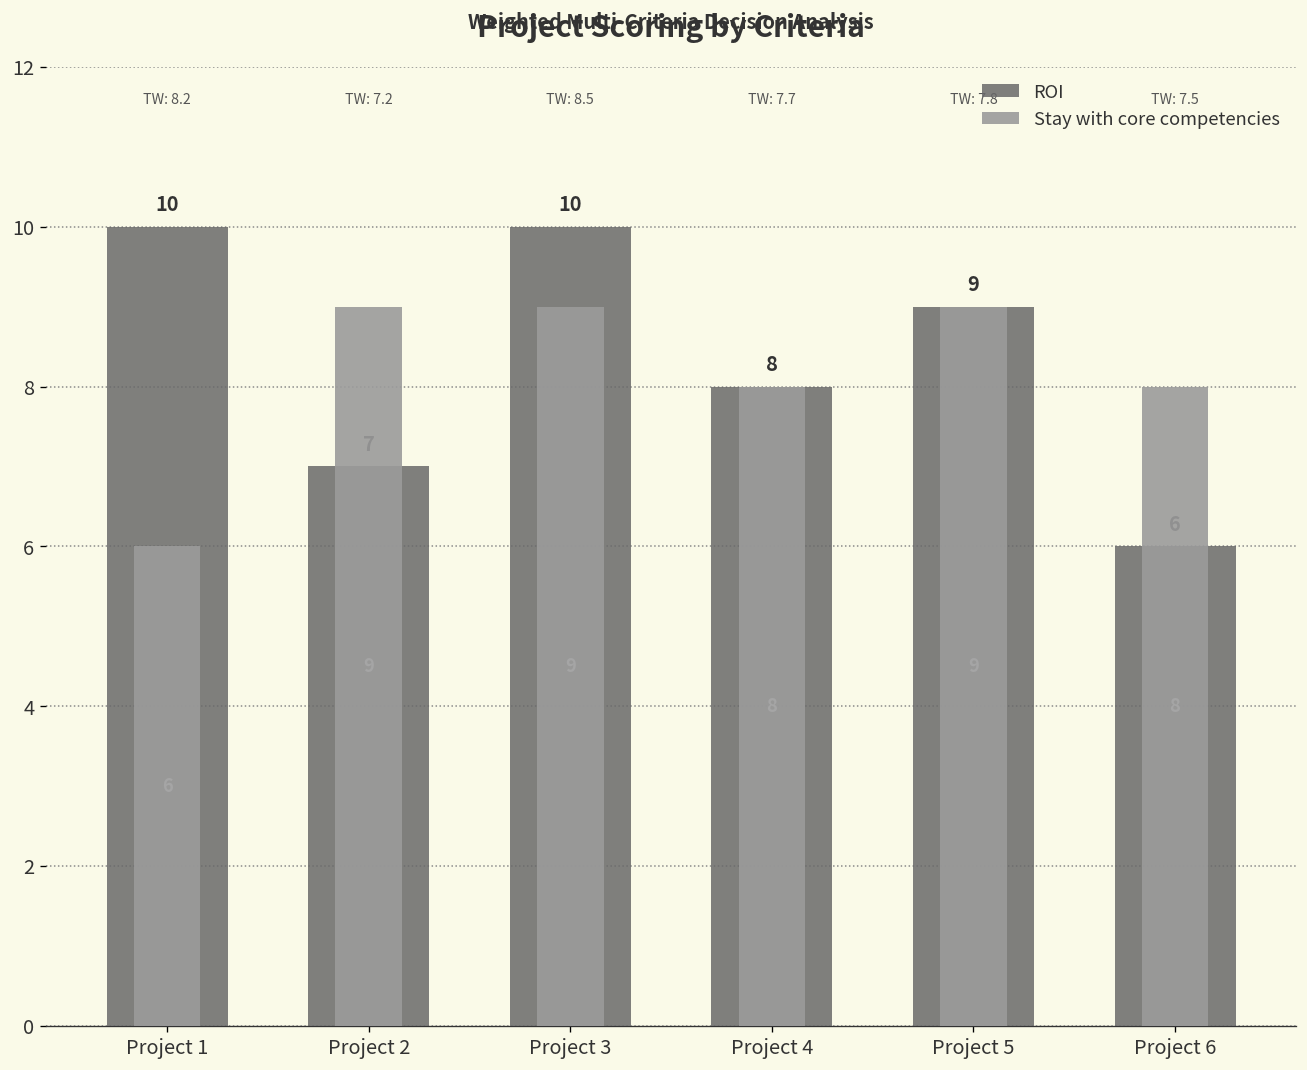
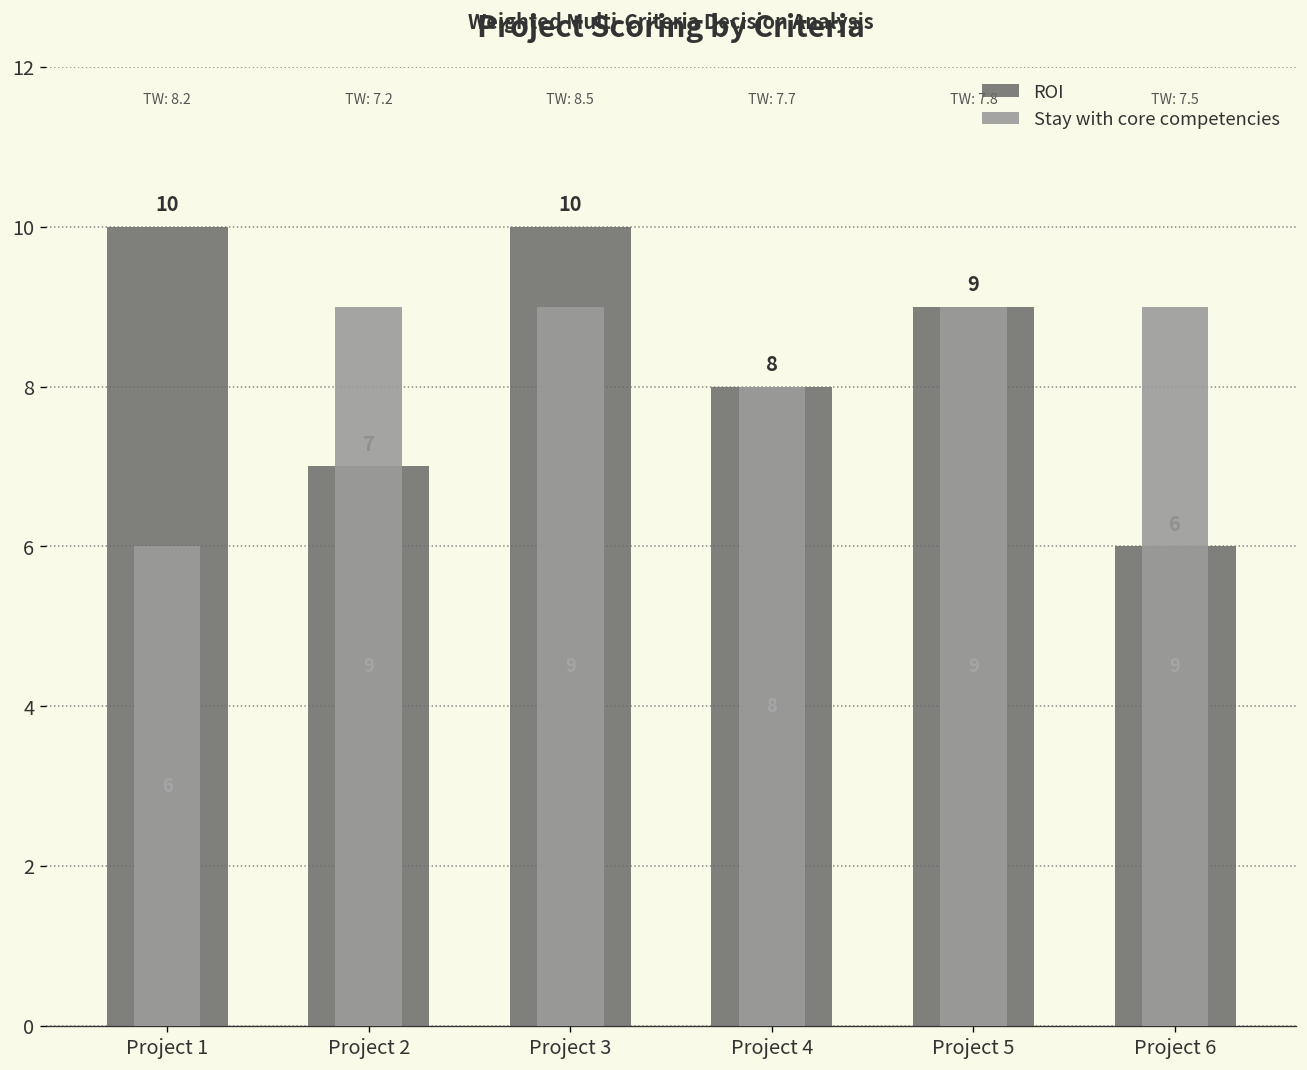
Stay with core competencies, Project 6: 8 -> 9
